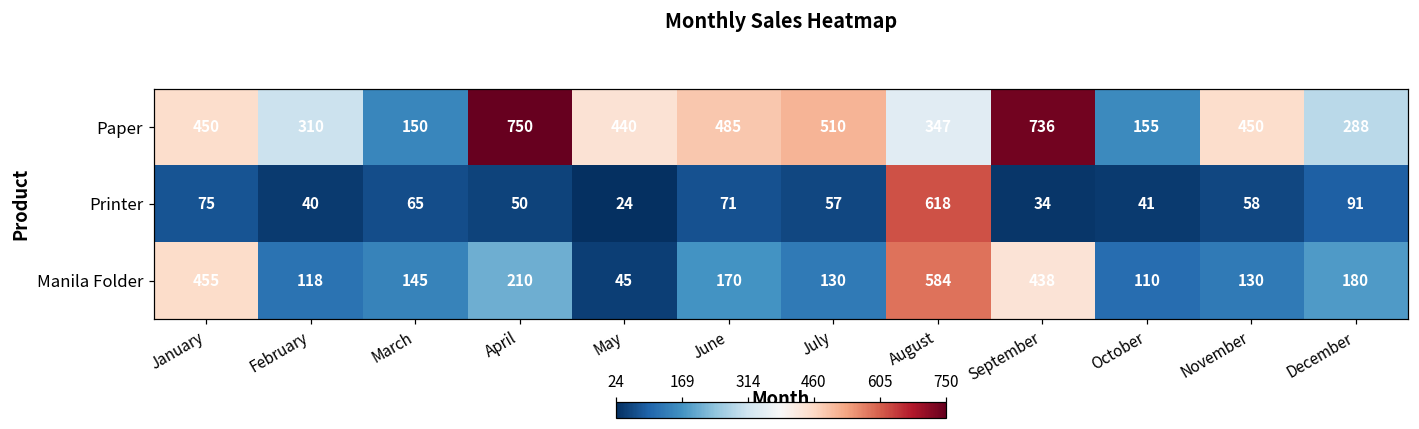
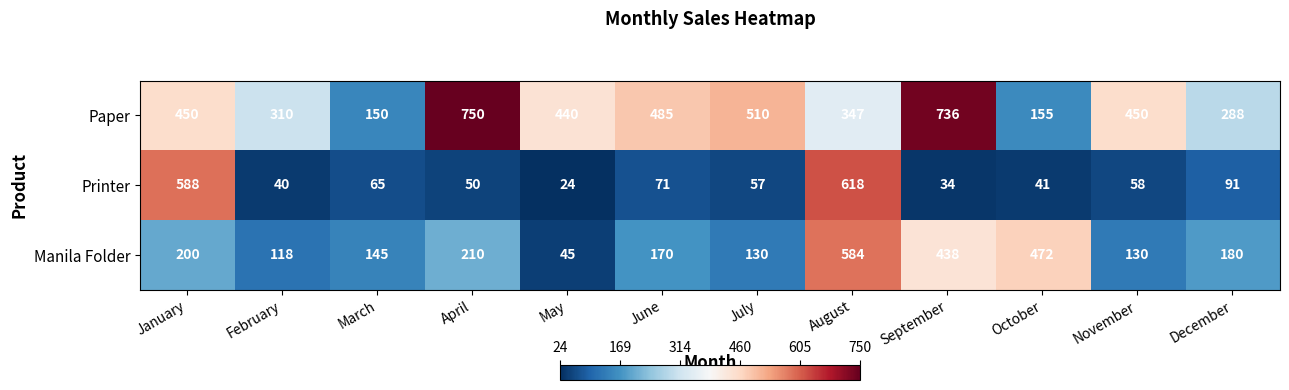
Printer, January: 75 -> 588
Manila Folder, January: 455 -> 200
Manila Folder, October: 110 -> 472
